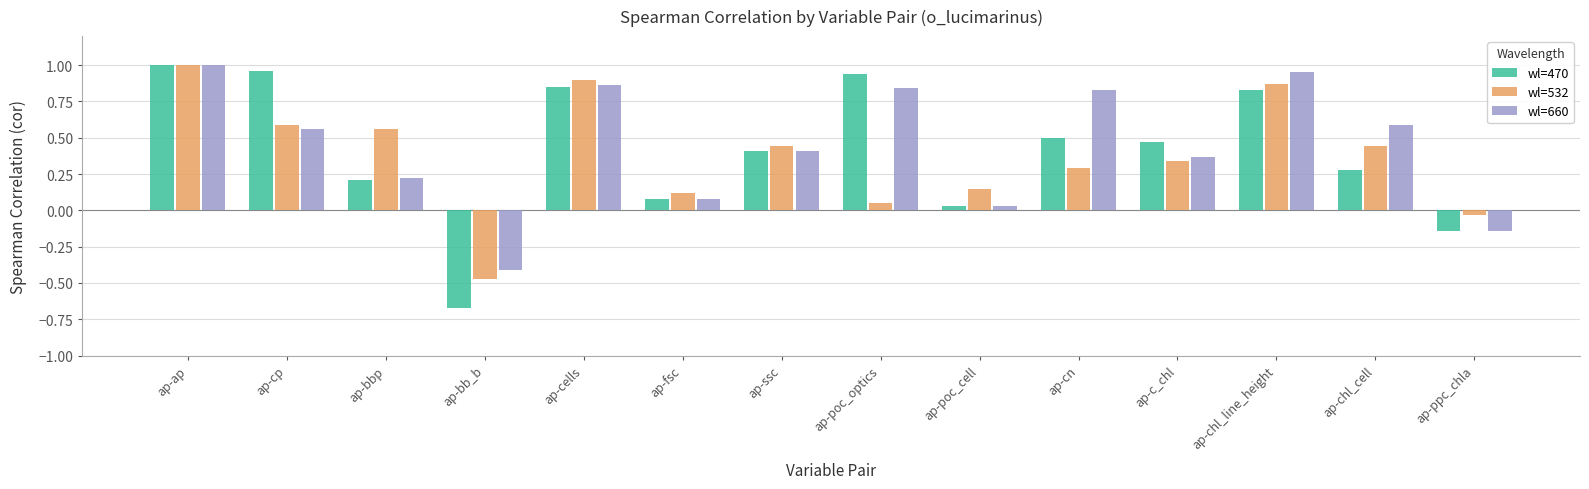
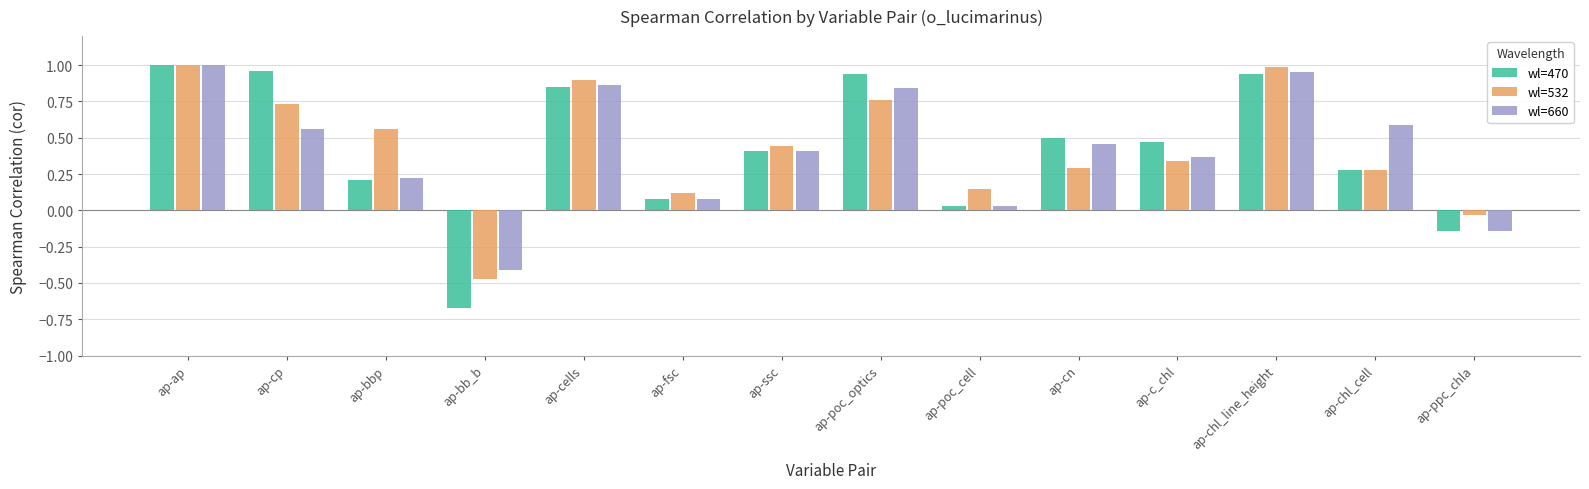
wl=532, ap-cp: 0.59 -> 0.73
wl=532, ap-poc_optics: 0.05 -> 0.76
wl=660, ap-cn: 0.83 -> 0.46
wl=470, ap-chl_line_height: 0.83 -> 0.94
wl=532, ap-chl_line_height: 0.87 -> 0.99
wl=532, ap-chl_cell: 0.44 -> 0.28
